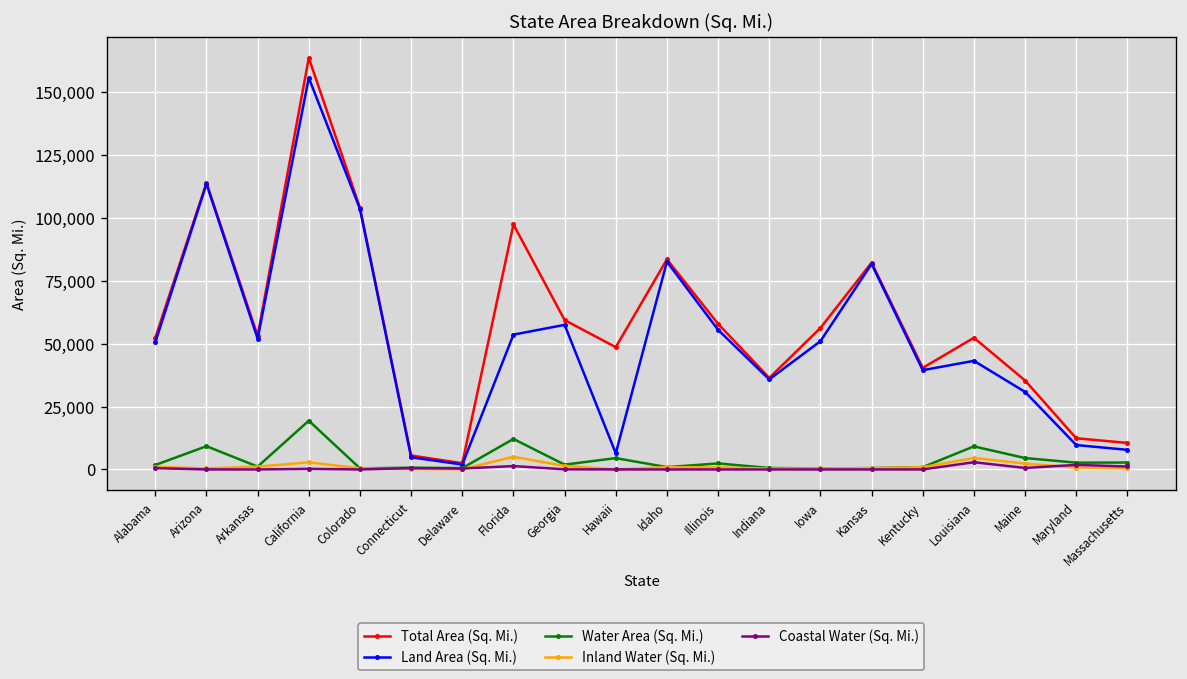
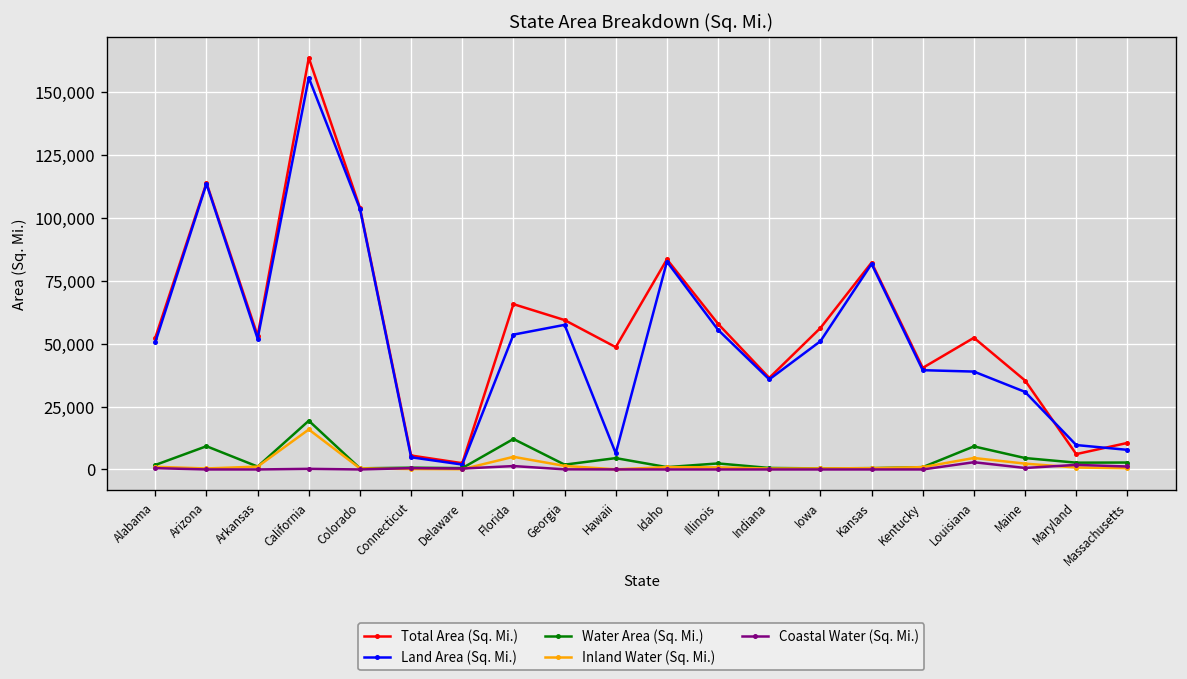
Inland Water (Sq. Mi.), California: 3,000 -> 16,000
Total Area (Sq. Mi.), Florida: 97,000 -> 66,000
Land Area (Sq. Mi.), Louisiana: 43,000 -> 39,000
Total Area (Sq. Mi.), Maryland: 12,000 -> 6,000
